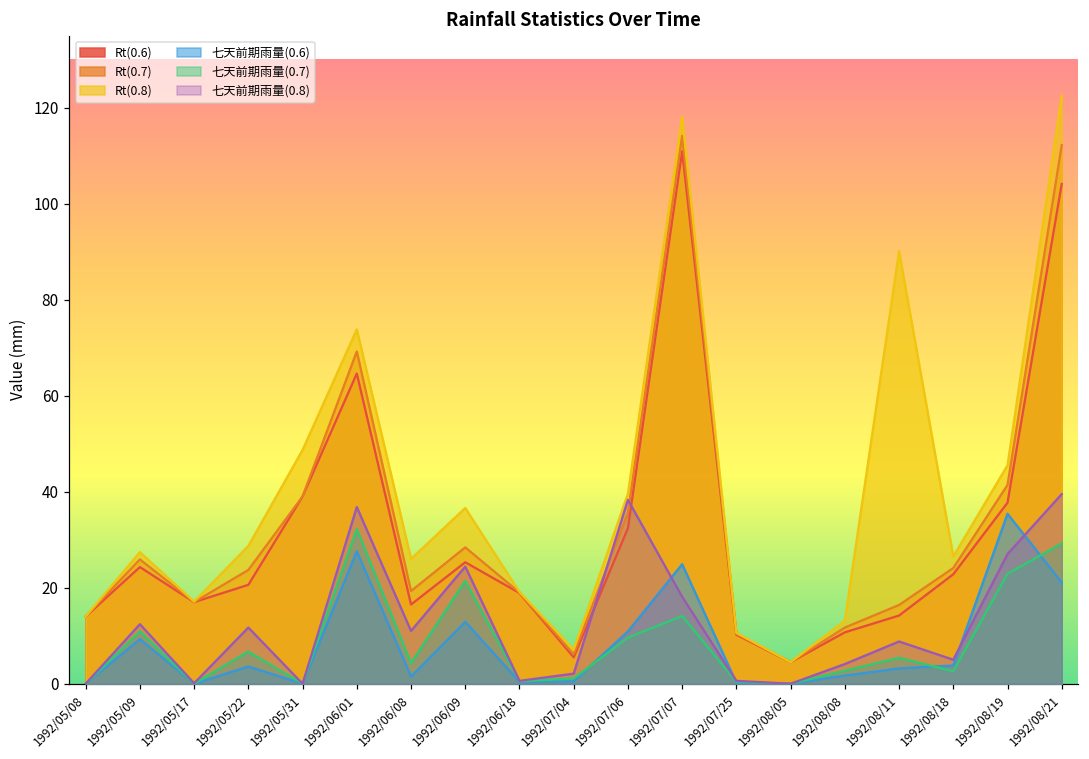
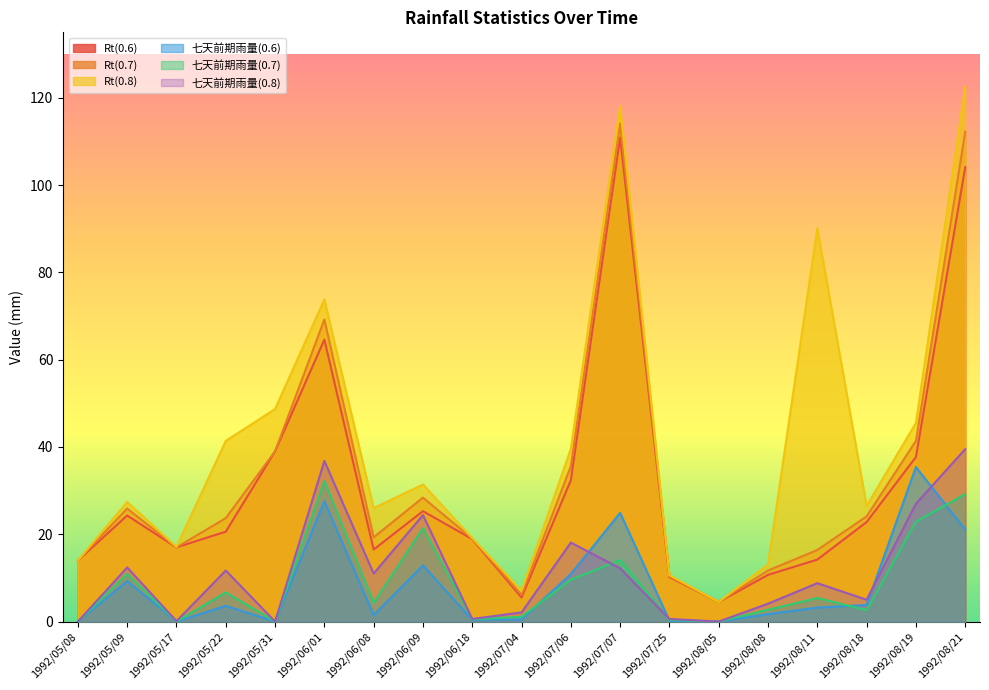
Rt(0.8), 1992/05/22: 29 -> 41
Rt(0.8), 1992/06/09: 37 -> 31
七天前期雨量(0.8), 1992/07/06: 38 -> 18
七天前期雨量(0.8), 1992/07/07: 18 -> 12
